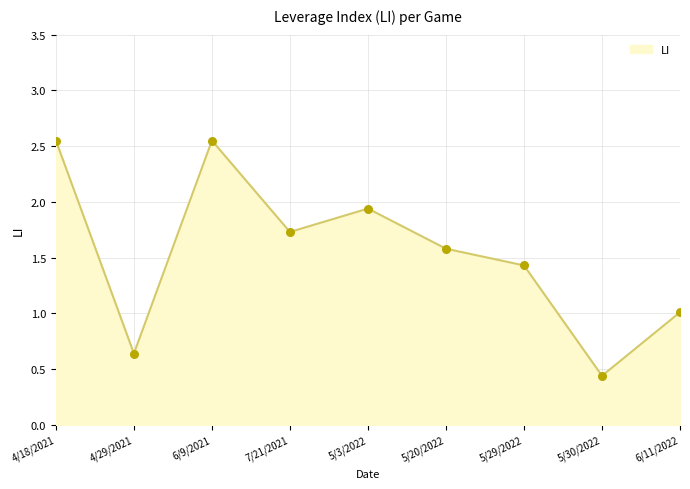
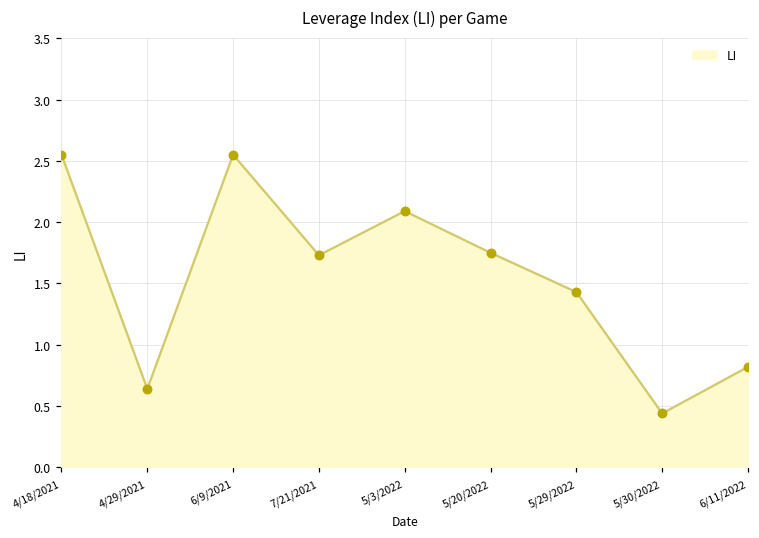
5/3/2022: 1.94 -> 2.09
5/20/2022: 1.58 -> 1.75
6/11/2022: 1.01 -> 0.82
